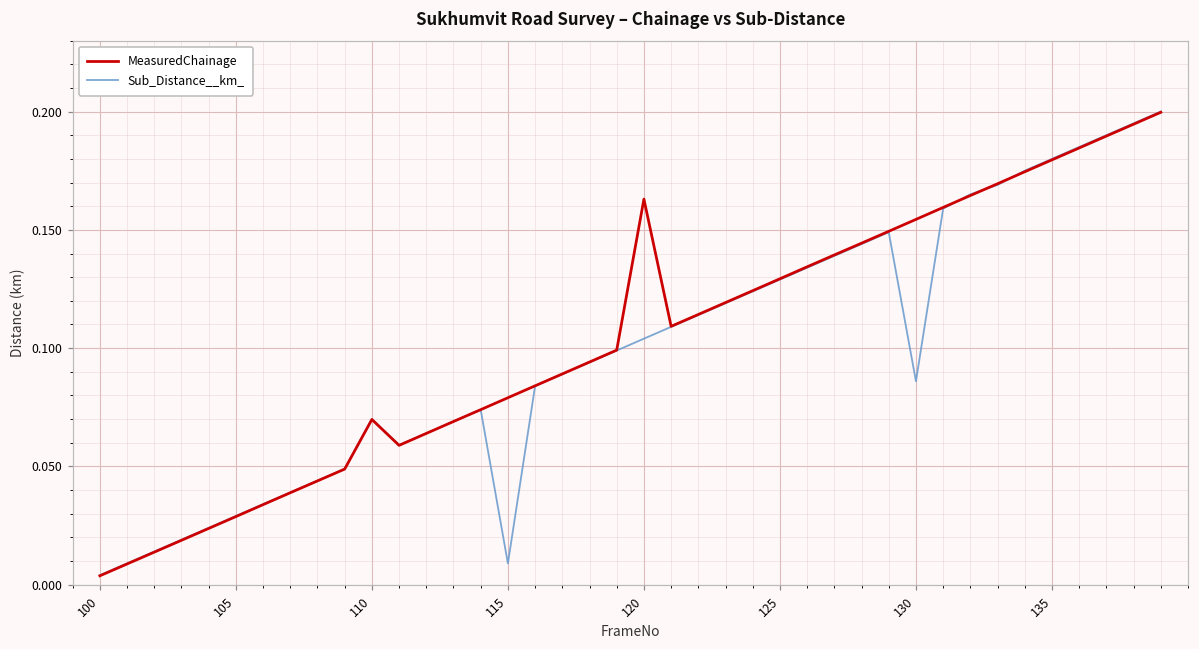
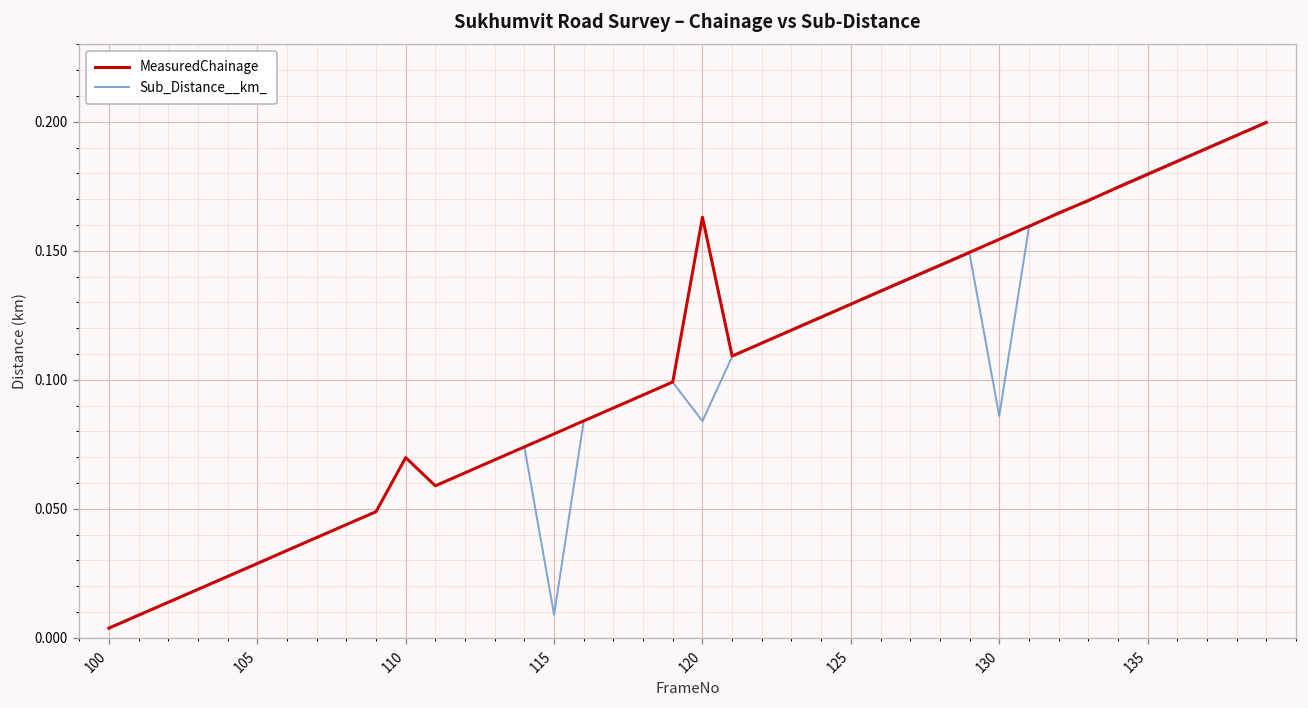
Sub_Distance__km_, 120: 0.104 -> 0.084
